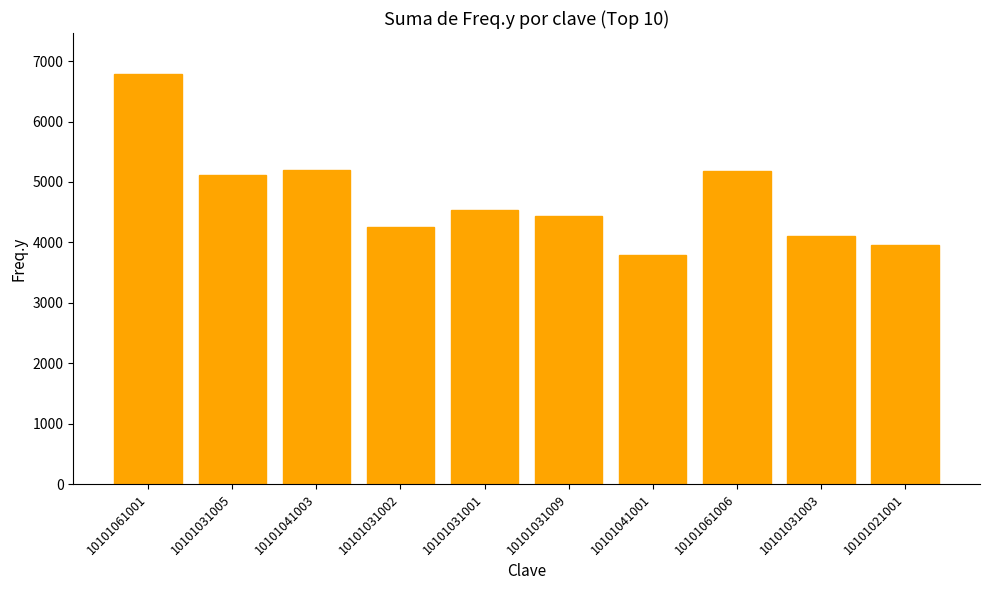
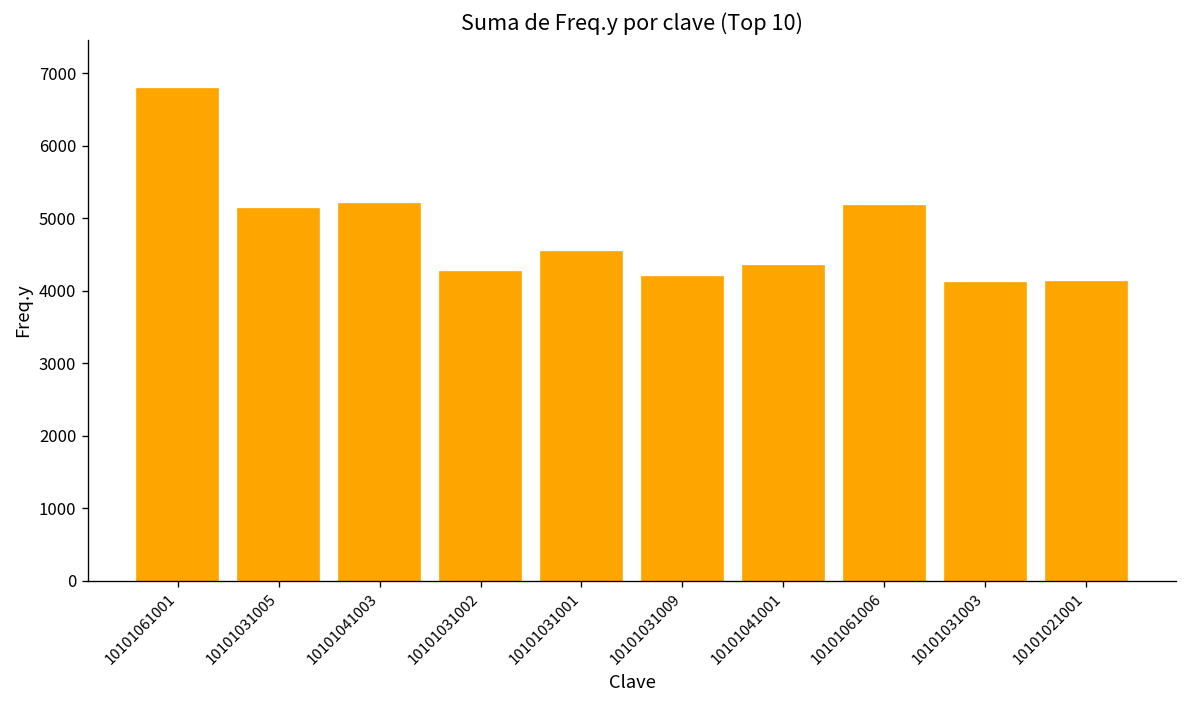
10101031009: 4400 -> 4200
10101041001: 3800 -> 4300
10101021001: 4000 -> 4100
